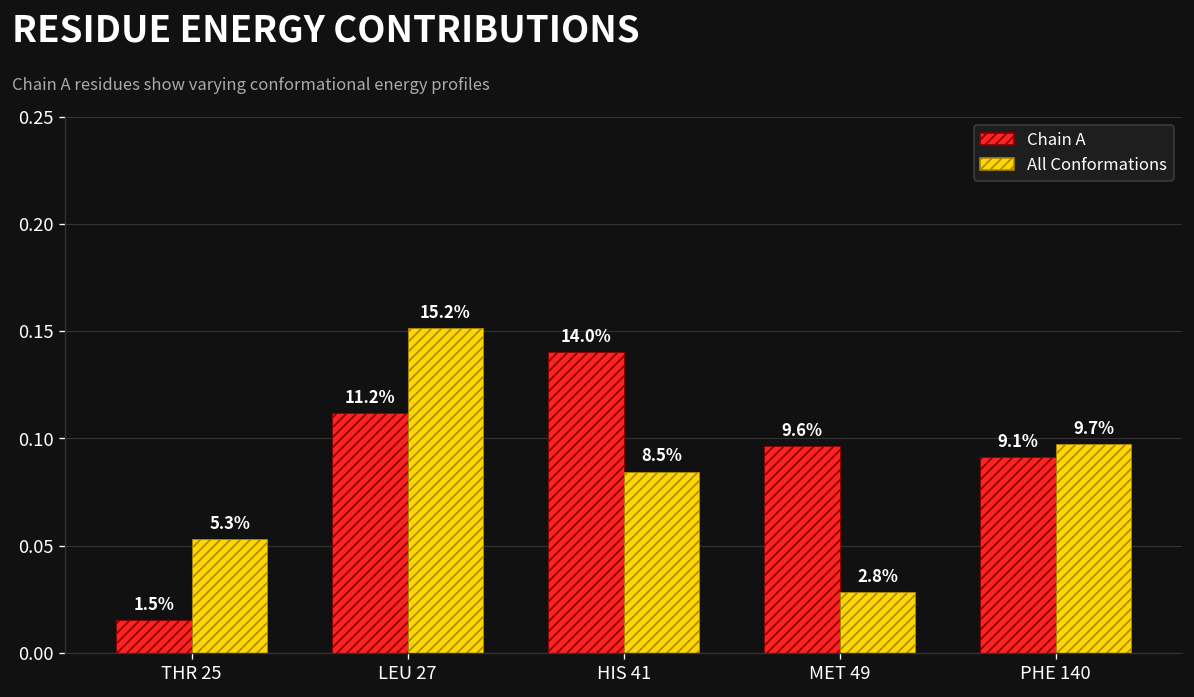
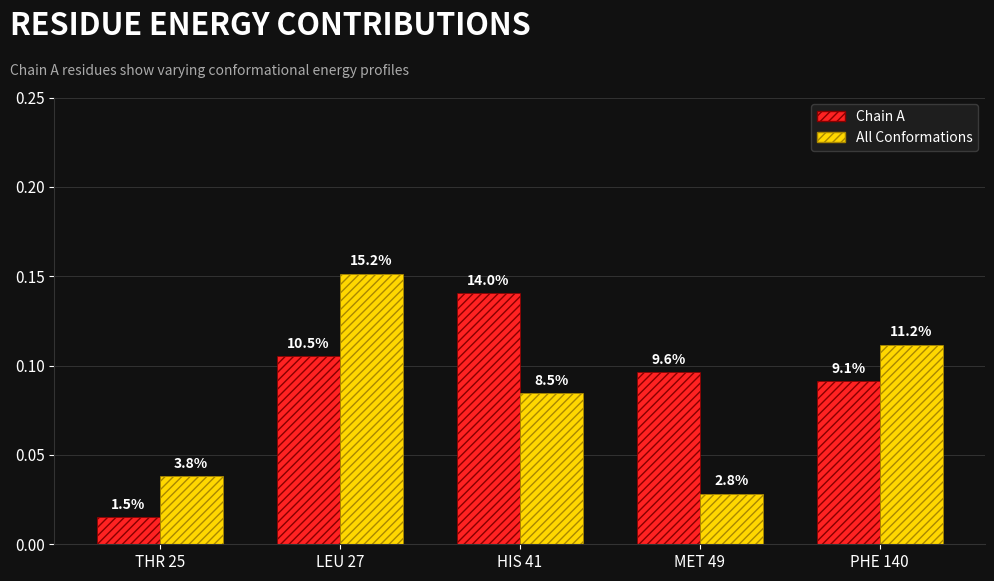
All Conformations, THR 25: 5.3% -> 3.8%
Chain A, LEU 27: 11.2% -> 10.5%
All Conformations, PHE 140: 9.7% -> 11.2%
